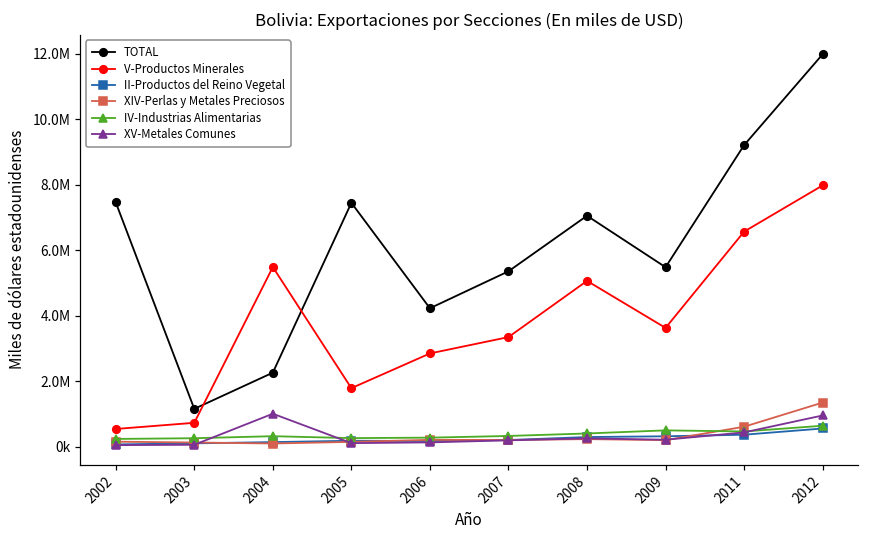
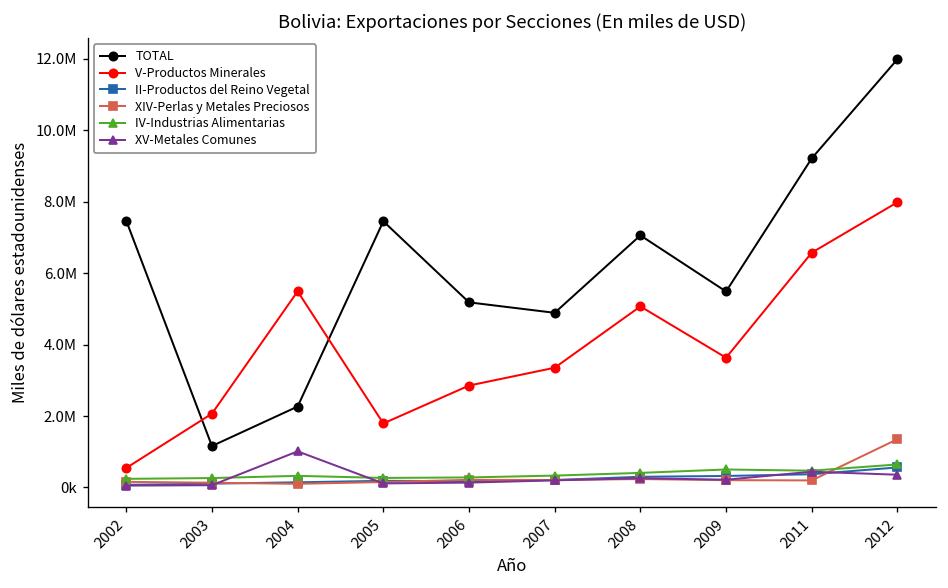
V-Productos Minerales, 2003: 700000 -> 2100000
TOTAL, 2006: 4200000 -> 5200000
TOTAL, 2007: 5400000 -> 4900000
XIV-Perlas y Metales Preciosos, 2011: 600000 -> 200000
XV-Metales Comunes, 2012: 1000000 -> 400000
